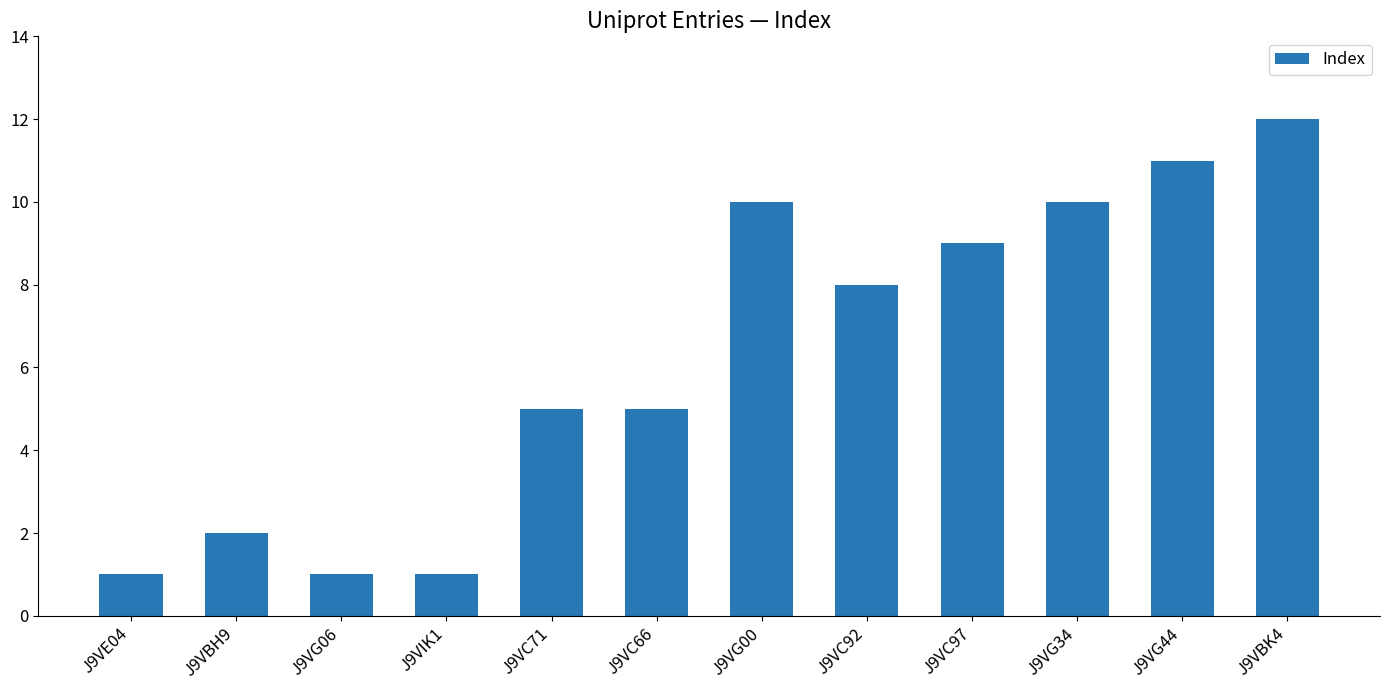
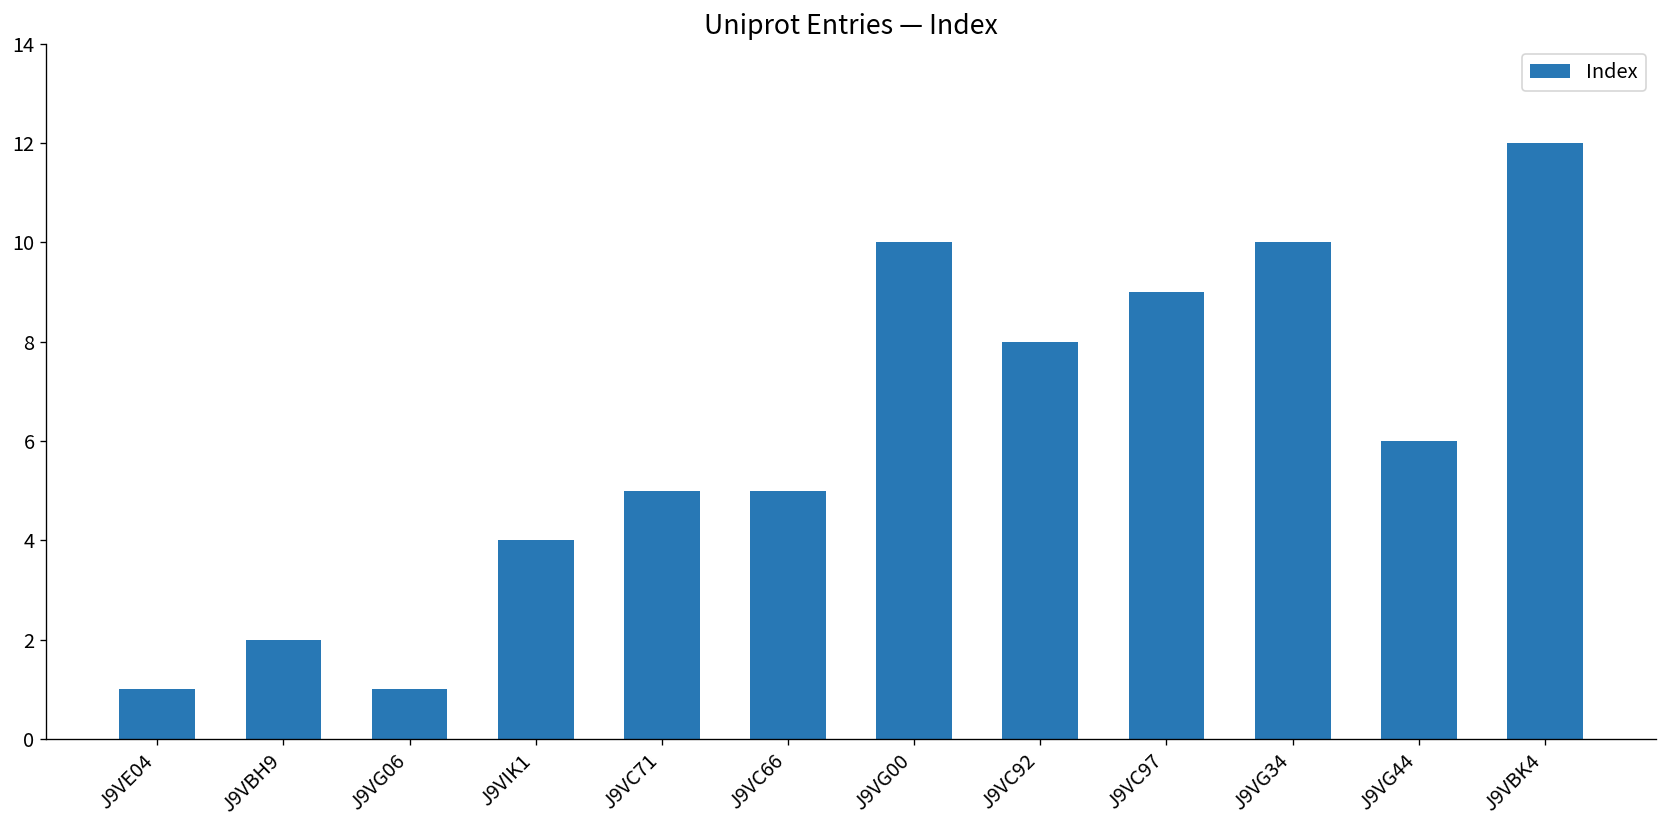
J9VIK1: 1 -> 4
J9VG44: 11 -> 6
